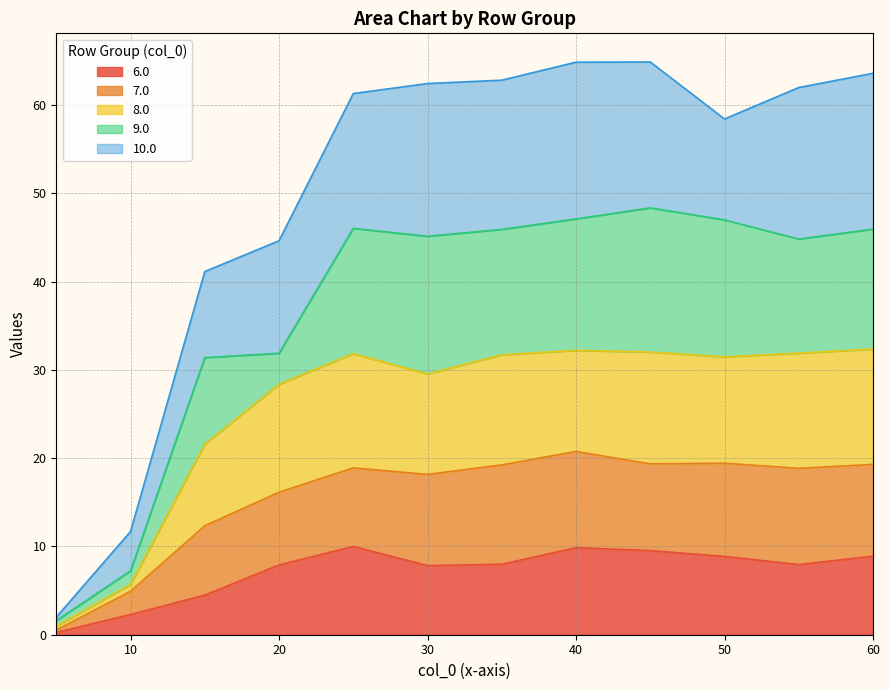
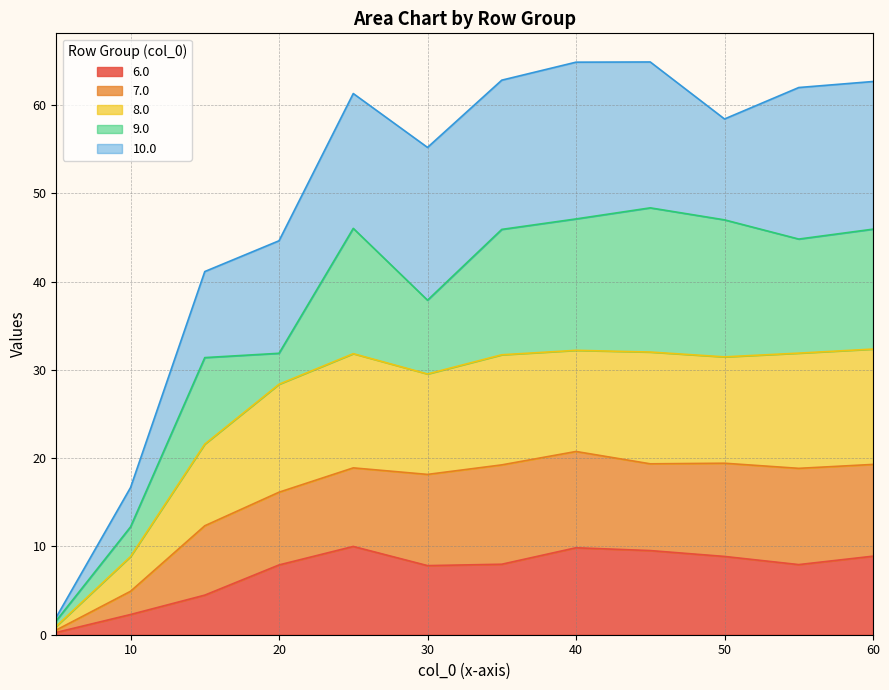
8.0, 10: 1 -> 4
9.0, 10: 2 -> 3
9.0, 30: 16 -> 8
10.0, 60: 18 -> 17
